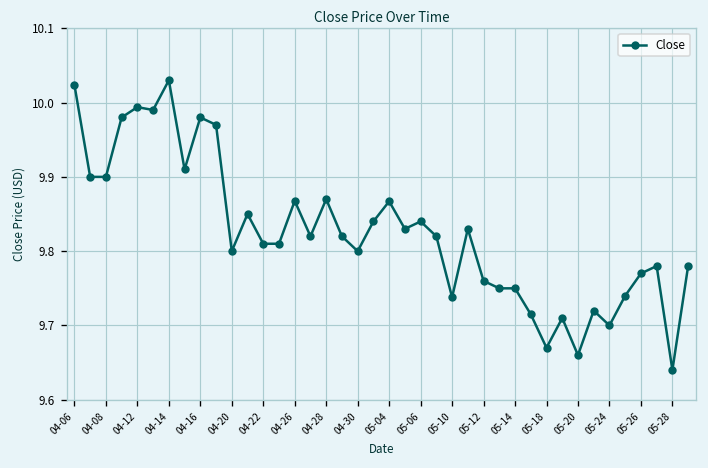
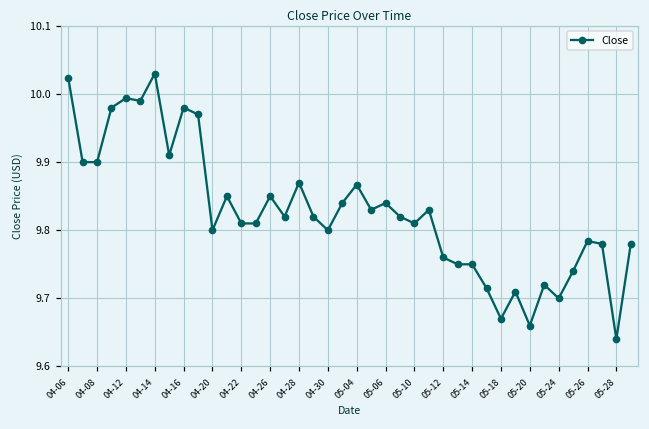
04-26: 9.87 -> 9.85
05-10: 9.74 -> 9.81
05-26: 9.77 -> 9.78
